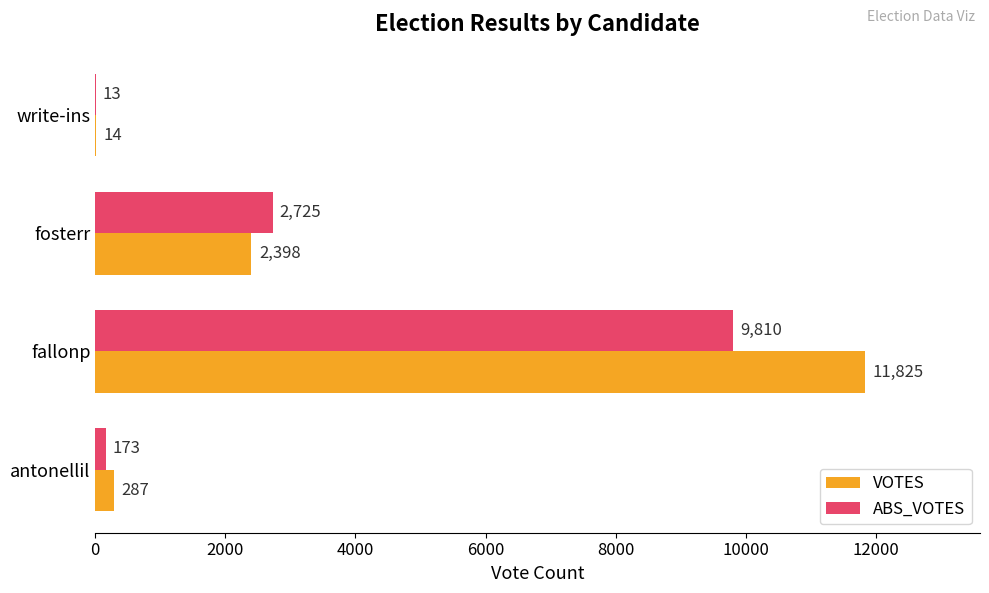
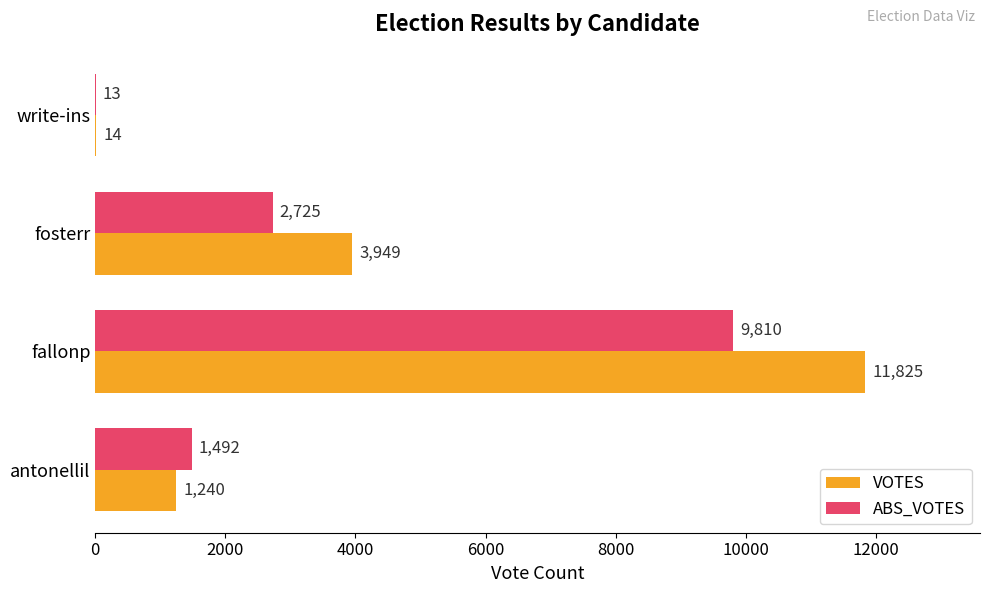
VOTES, fosterr: 2,398 -> 3,949
ABS_VOTES, antonellil: 173 -> 1,492
VOTES, antonellil: 287 -> 1,240
